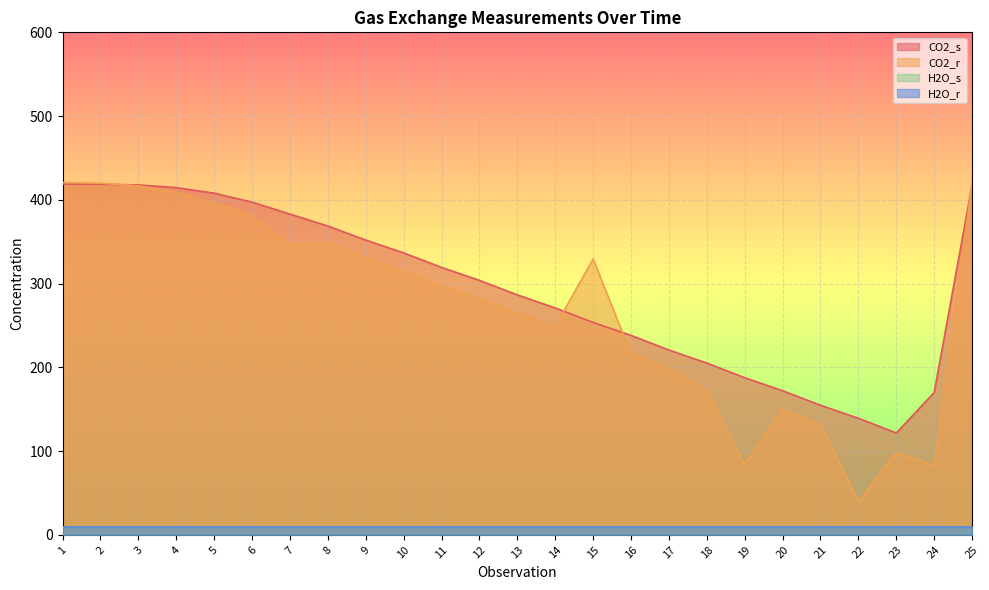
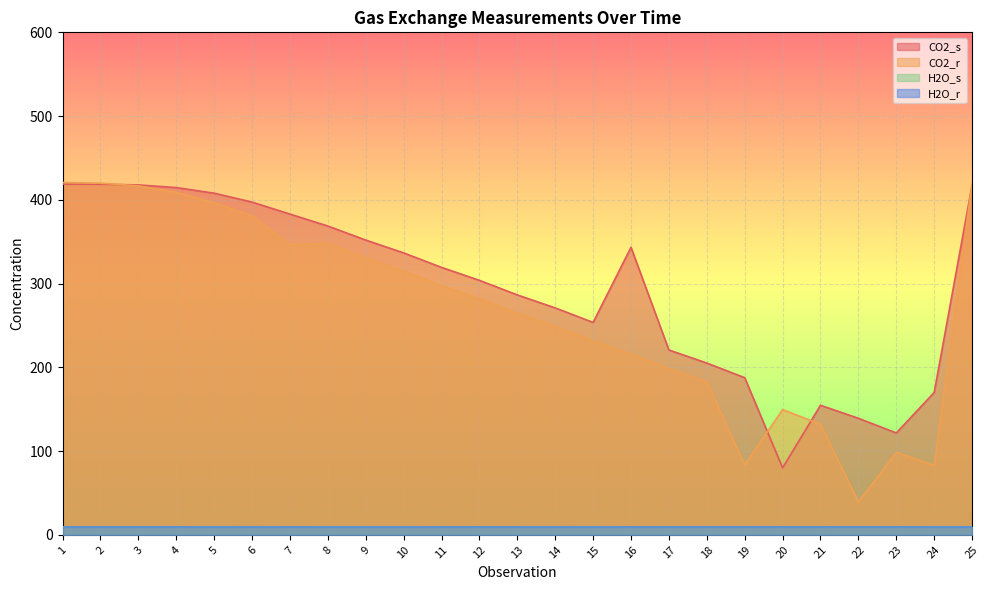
CO2_r, 15: 330 -> 230
CO2_s, 16: 240 -> 340
CO2_r, 18: 170 -> 180
CO2_s, 20: 170 -> 80
